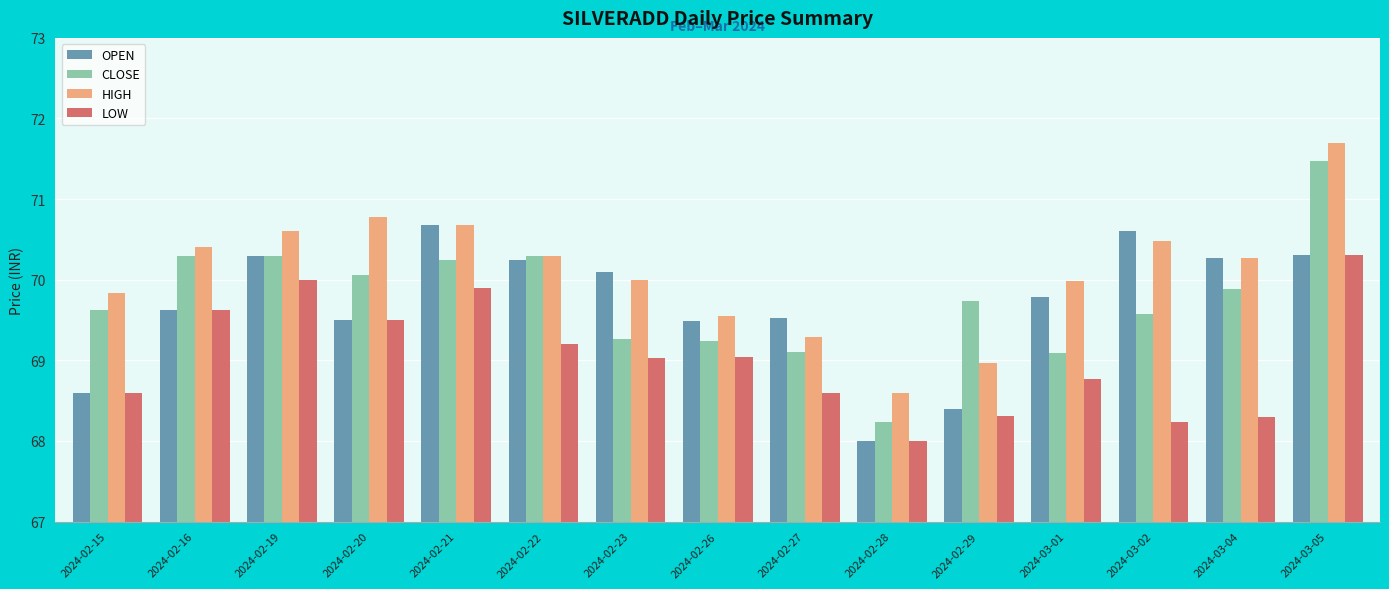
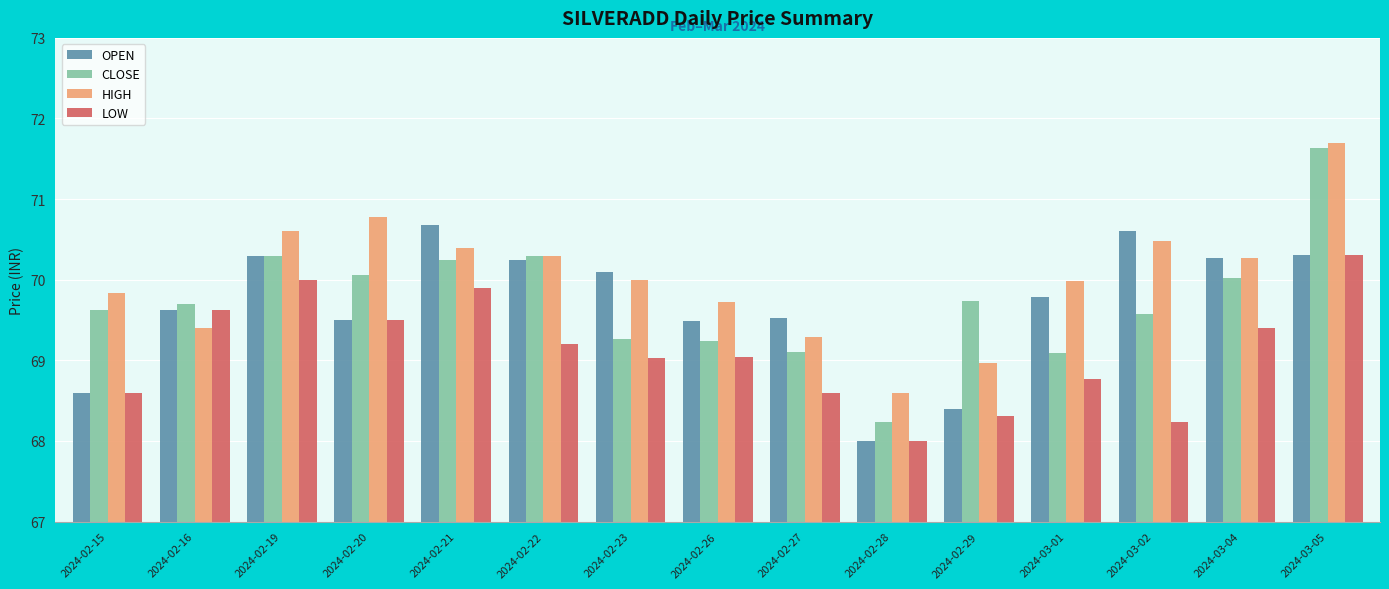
CLOSE, 2024-02-16: 70.3 -> 69.7
HIGH, 2024-02-16: 70.4 -> 69.4
HIGH, 2024-02-21: 70.7 -> 70.4
HIGH, 2024-02-26: 69.6 -> 69.7
CLOSE, 2024-03-04: 69.9 -> 70.0
LOW, 2024-03-04: 68.3 -> 69.4
CLOSE, 2024-03-05: 71.5 -> 71.6
